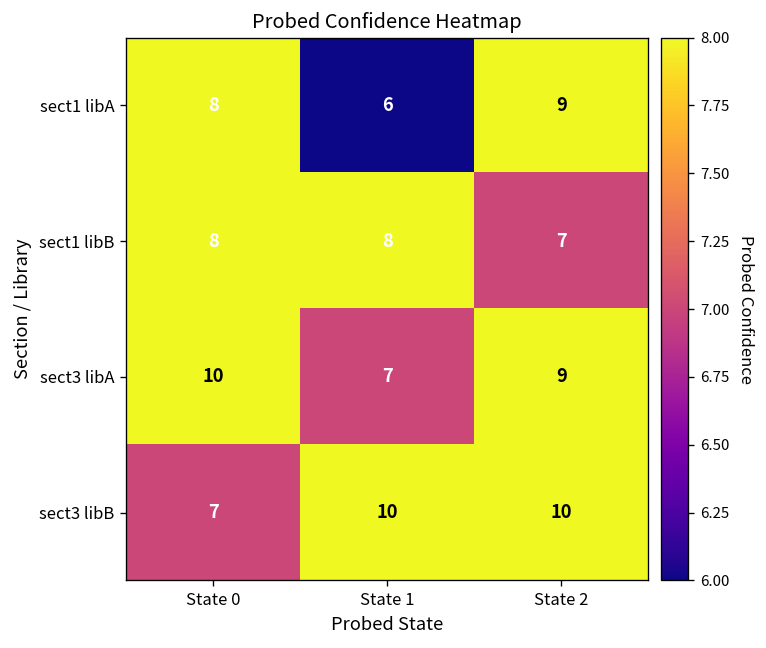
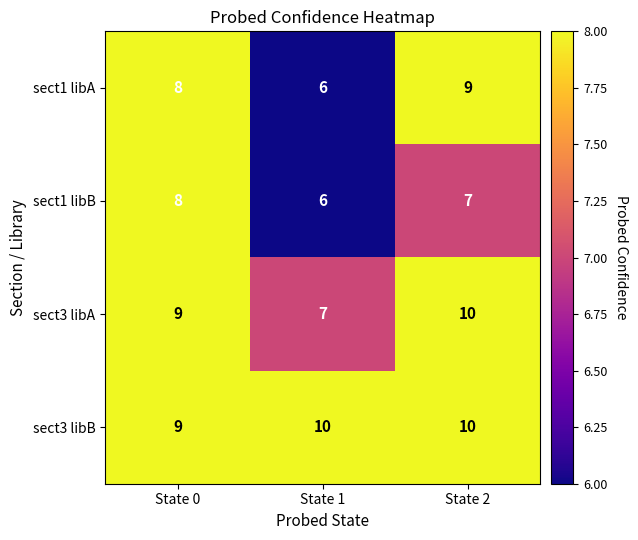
sect1 libB, State 1: 8 -> 6
sect3 libA, State 0: 10 -> 9
sect3 libA, State 2: 9 -> 10
sect3 libB, State 0: 7 -> 9
